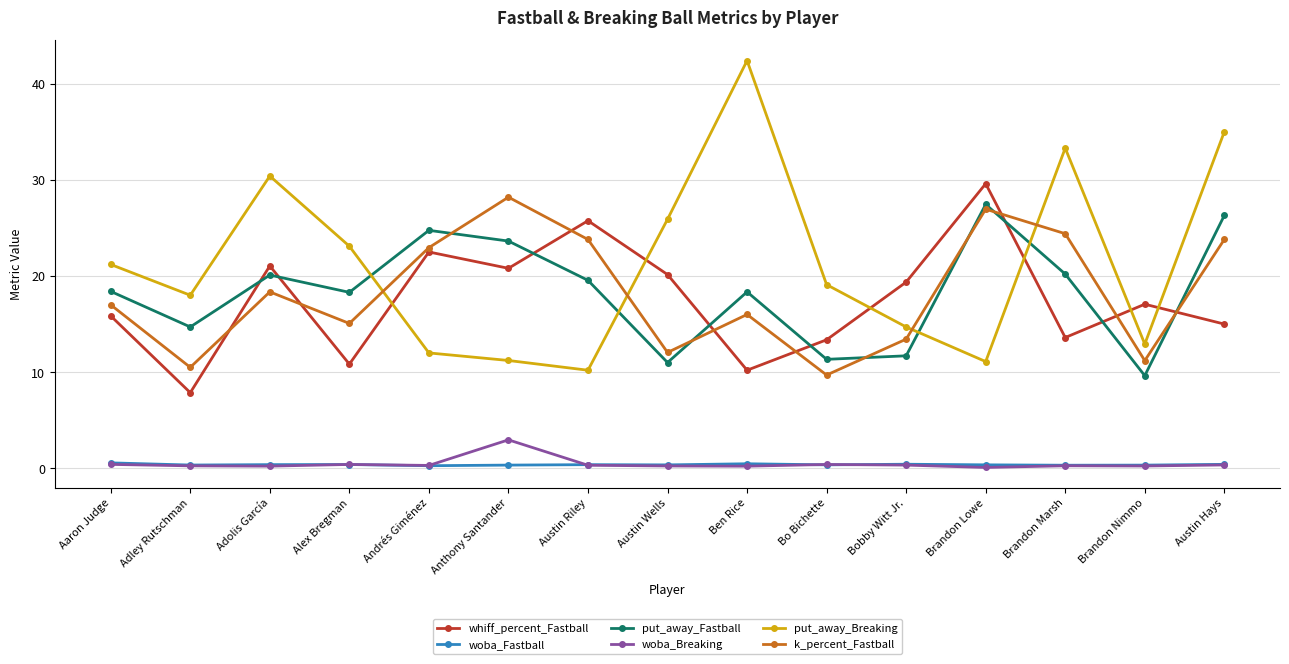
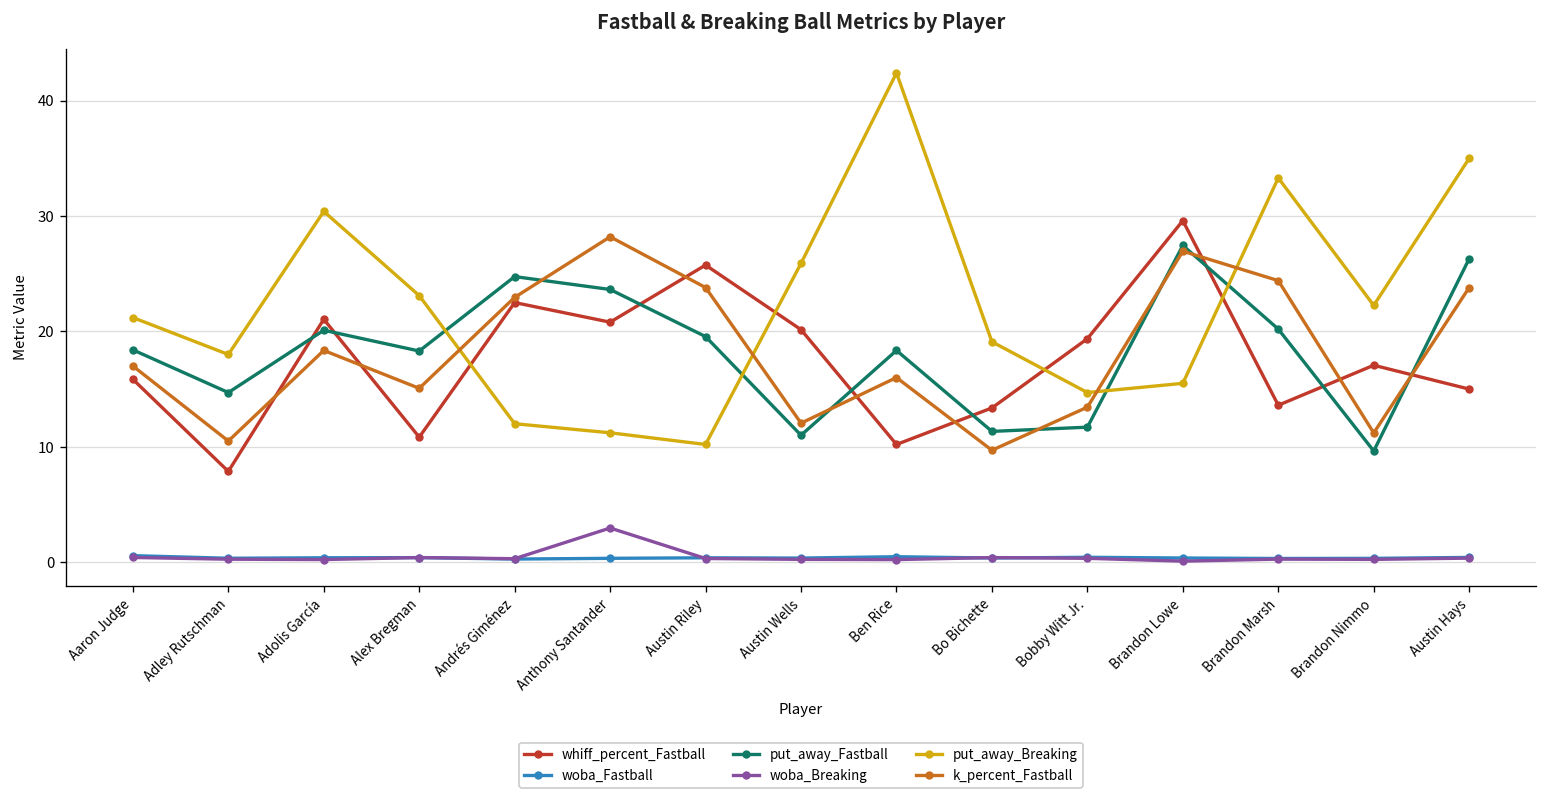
put_away_Breaking, Brandon Lowe: 11 -> 16
put_away_Breaking, Brandon Nimmo: 13 -> 22
